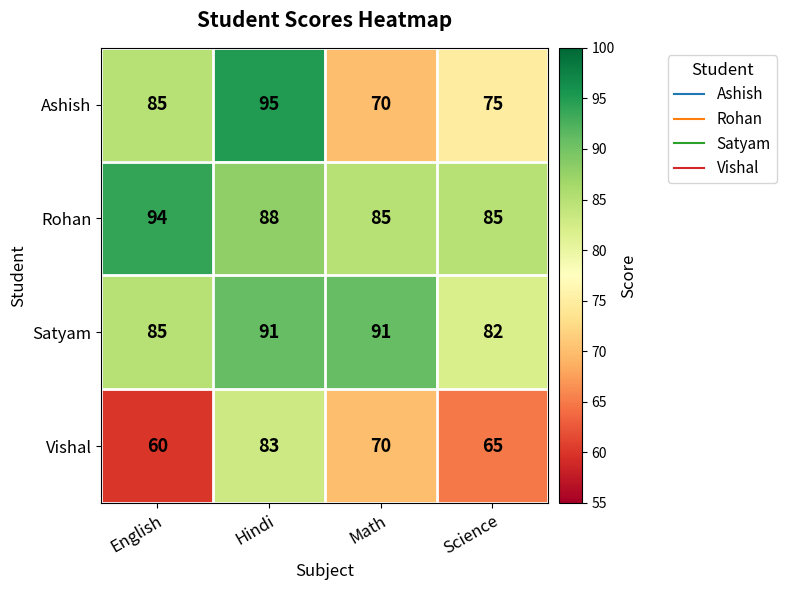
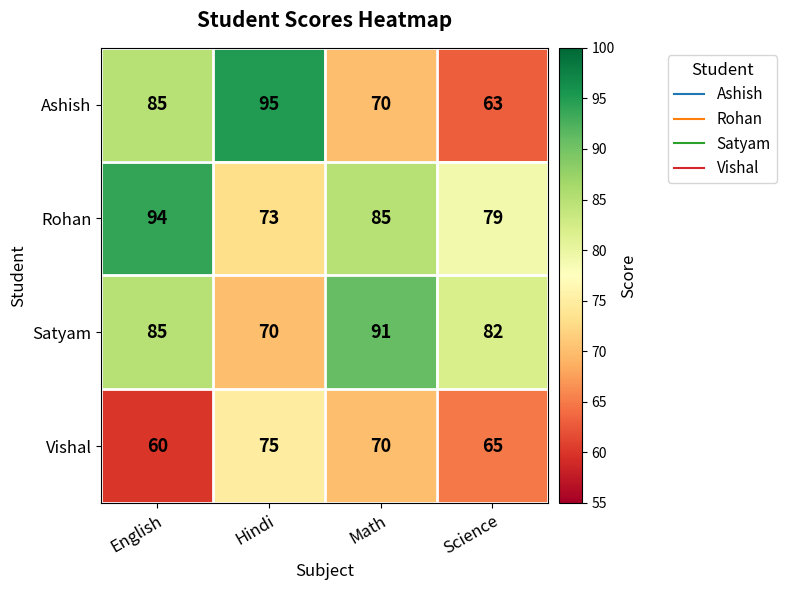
Ashish, Science: 75 -> 63
Rohan, Hindi: 88 -> 73
Rohan, Science: 85 -> 79
Satyam, Hindi: 91 -> 70
Vishal, Hindi: 83 -> 75
